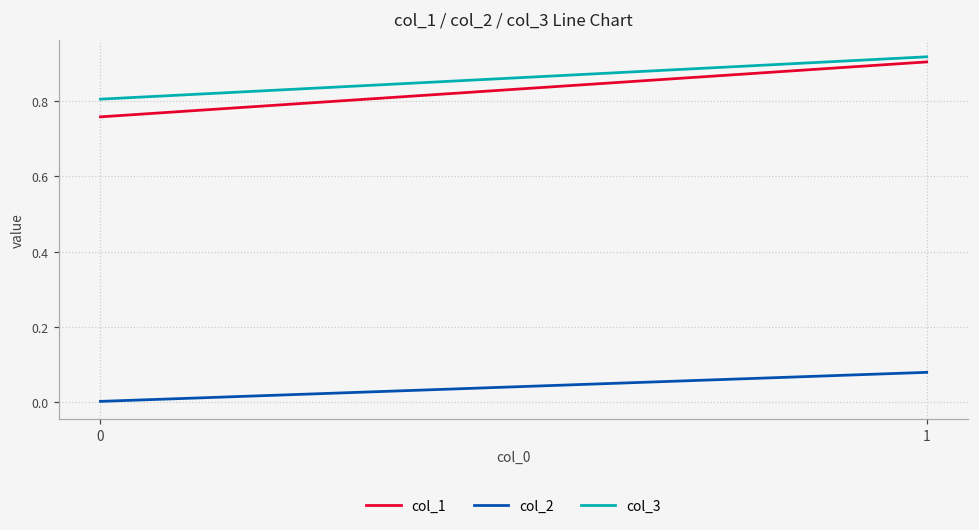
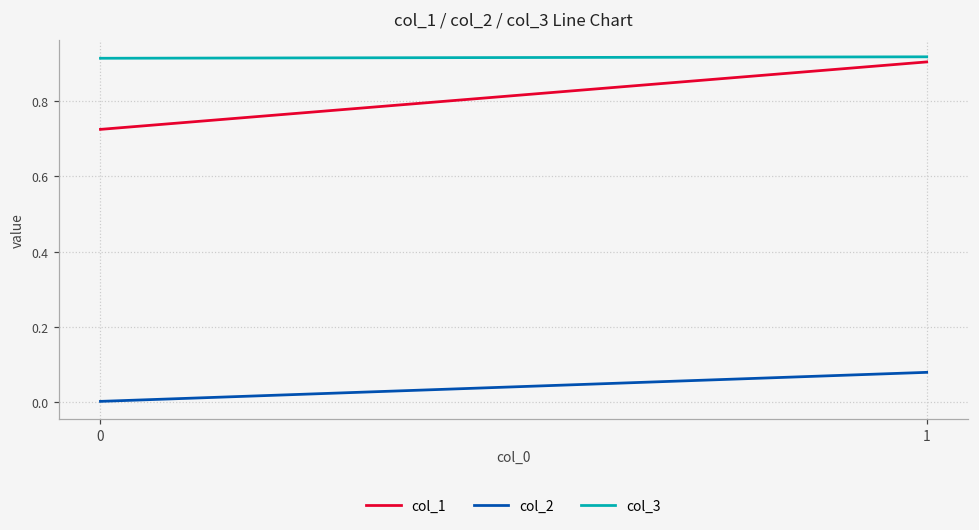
col_1, 0: 0.76 -> 0.72
col_3, 0: 0.80 -> 0.91
